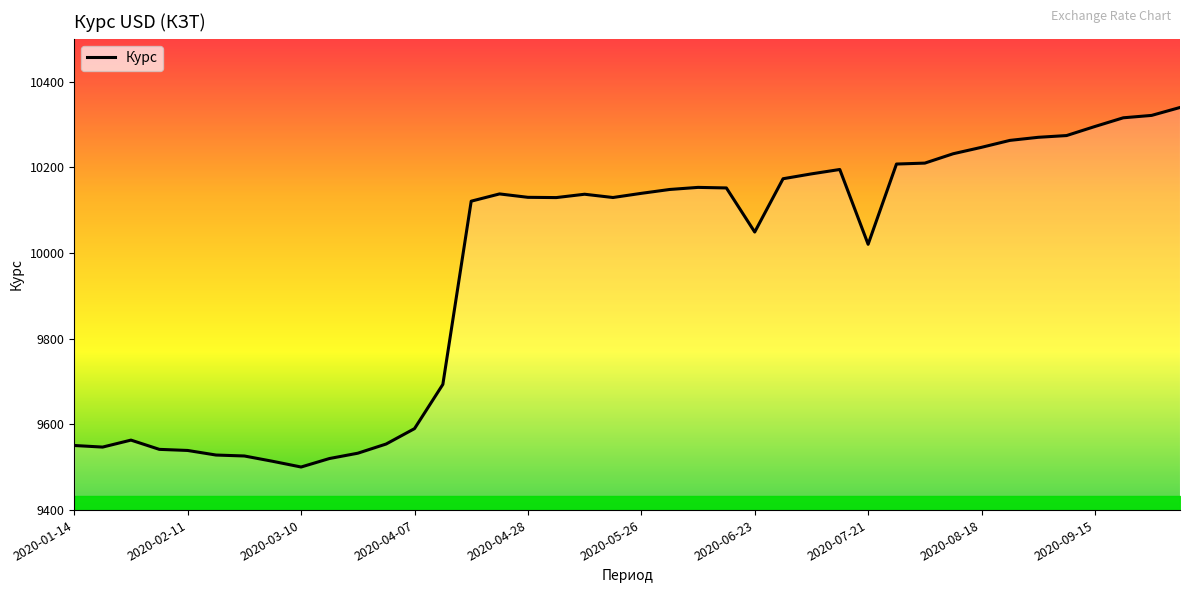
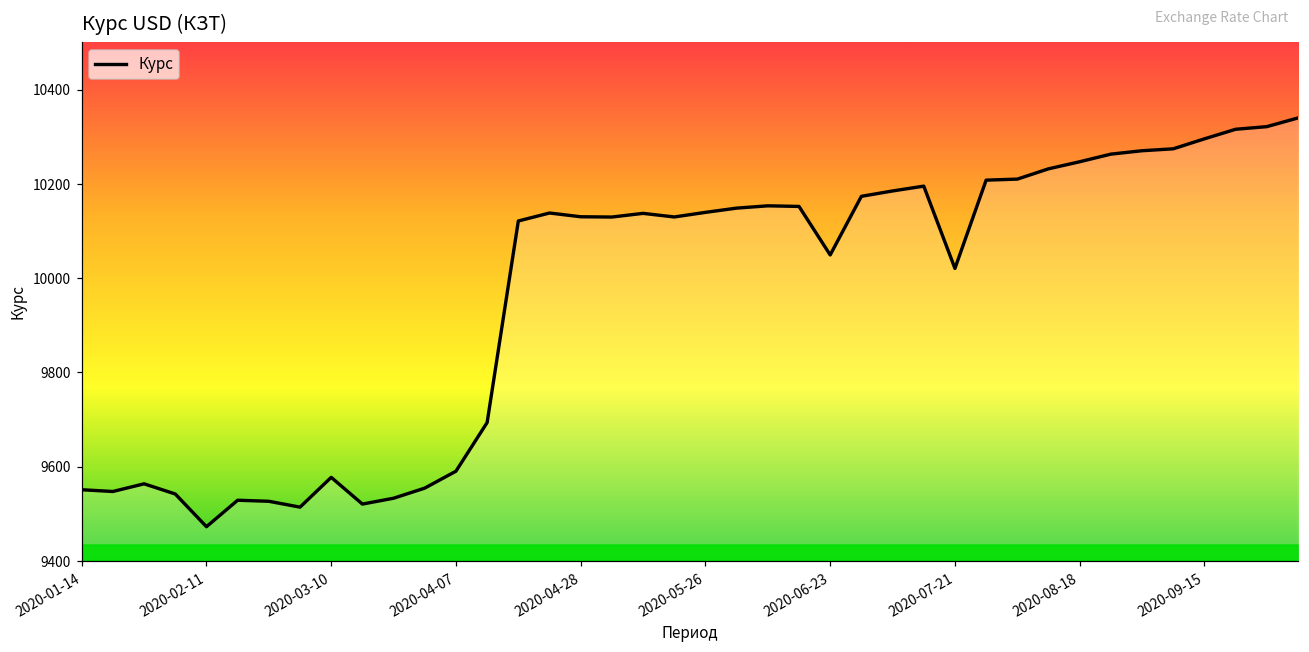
Курс, 2020-02-11: 9540 -> 9470
Курс, 2020-03-10: 9500 -> 9580
